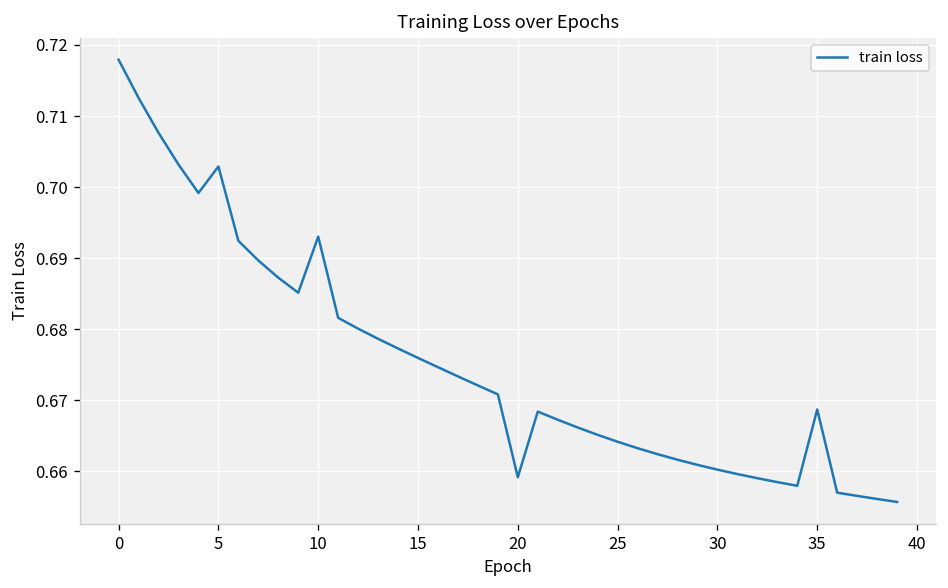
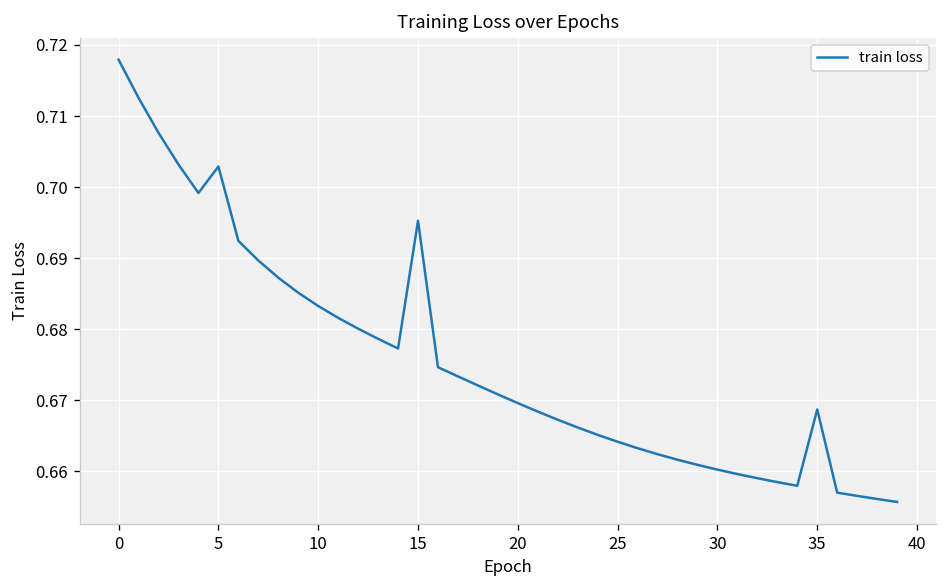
10: 0.693 -> 0.683
15: 0.676 -> 0.695
20: 0.659 -> 0.670
